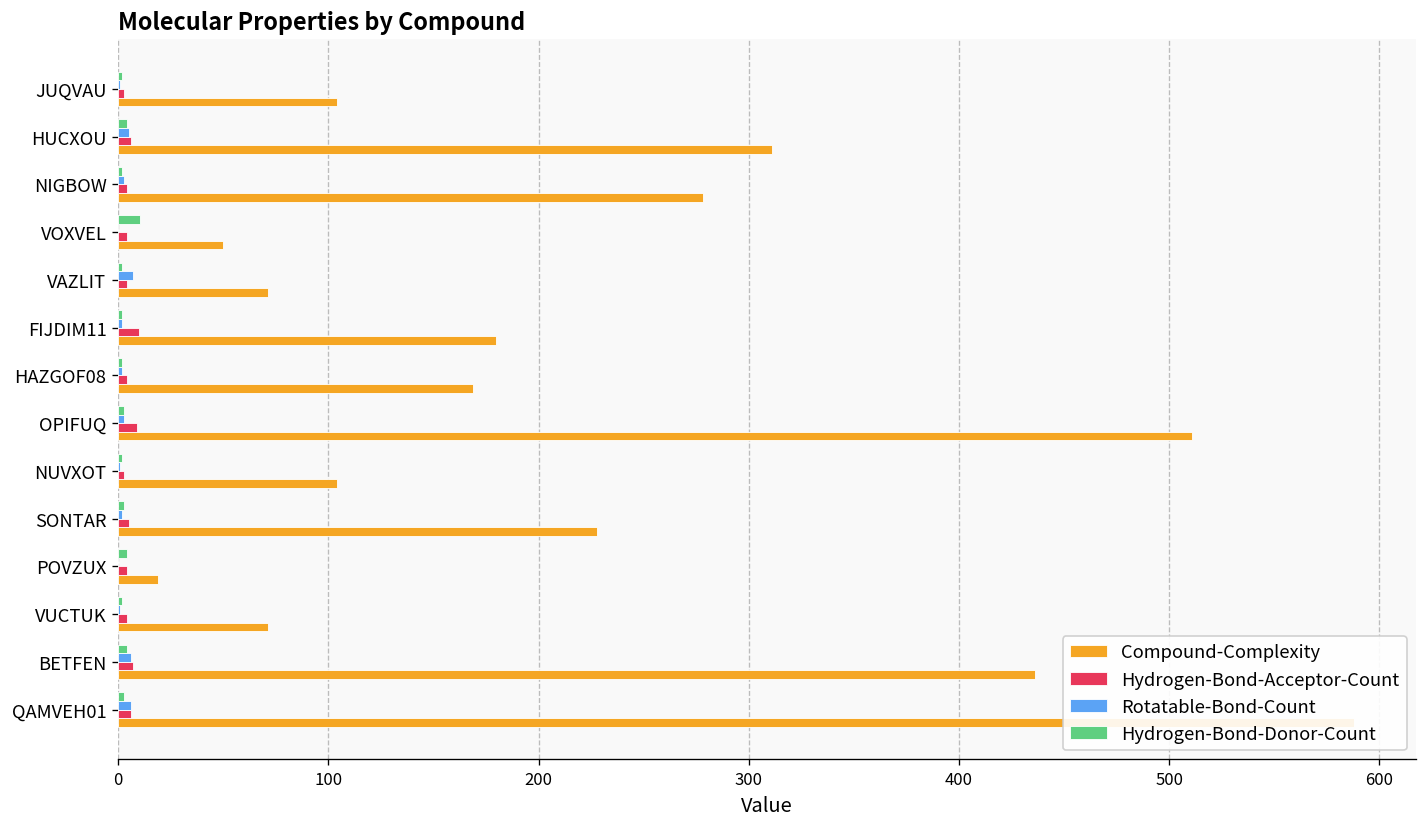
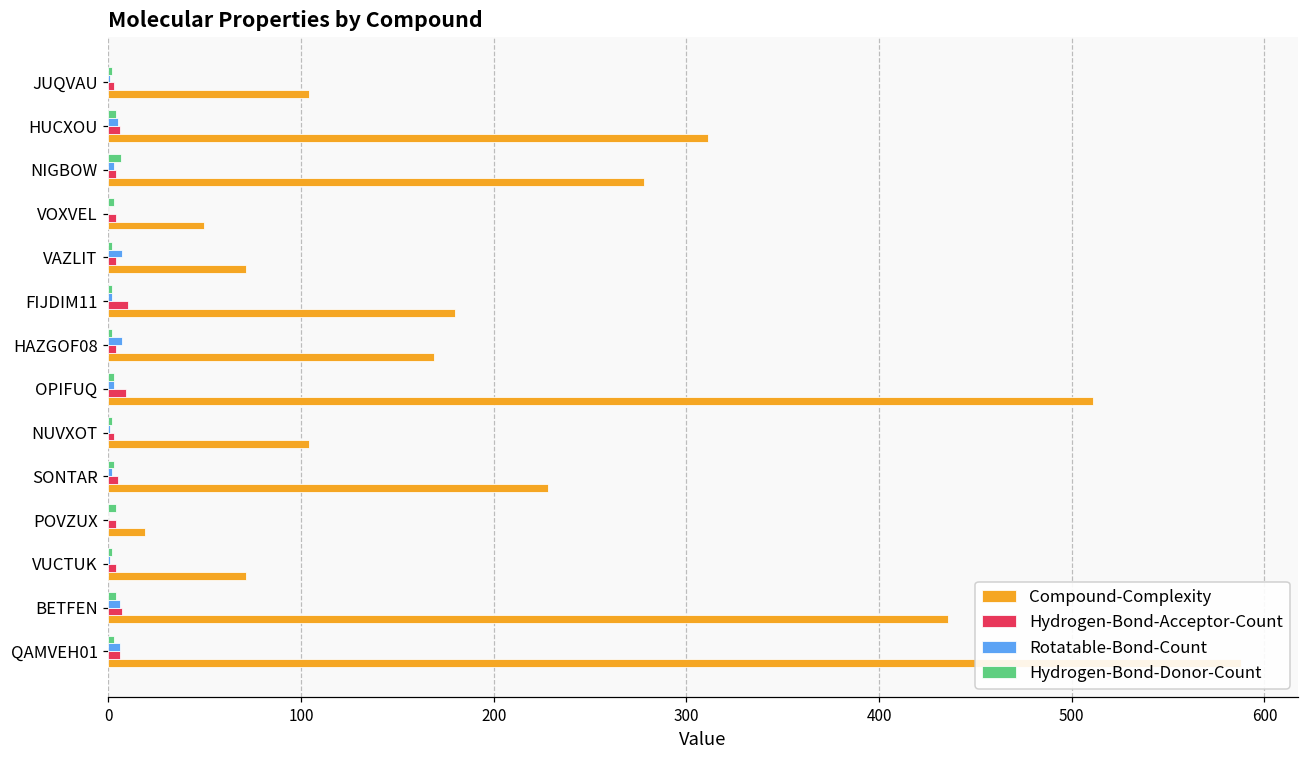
Hydrogen-Bond-Donor-Count, NIGBOW: 2 -> 7
Hydrogen-Bond-Donor-Count, VOXVEL: 11 -> 3
Rotatable-Bond-Count, HAZGOF08: 2 -> 7
